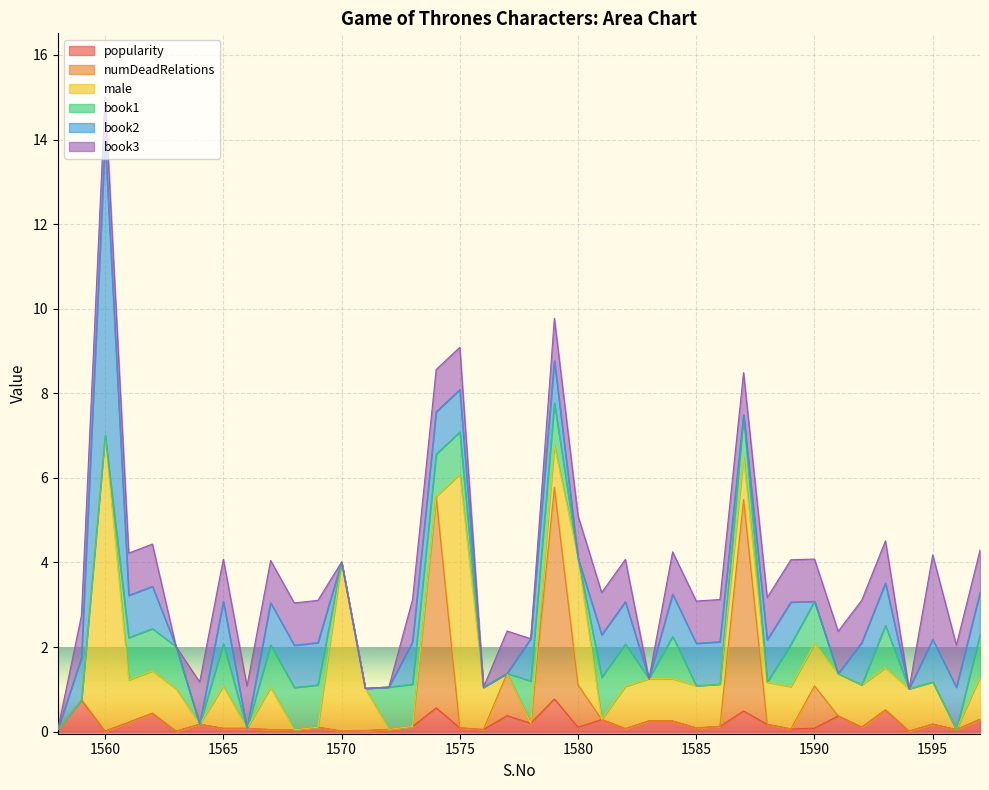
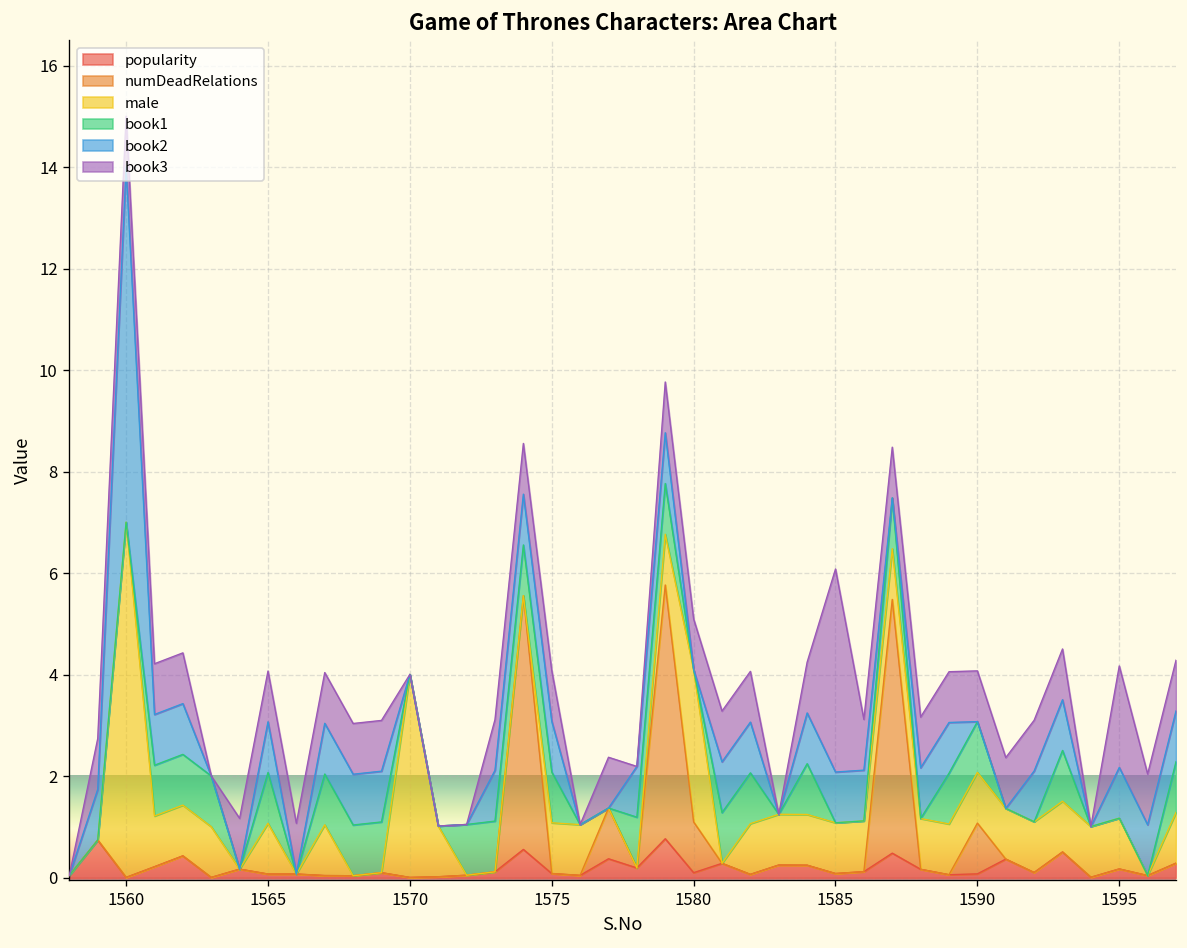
male, 1575: 6 -> 1
book3, 1585: 1 -> 4
